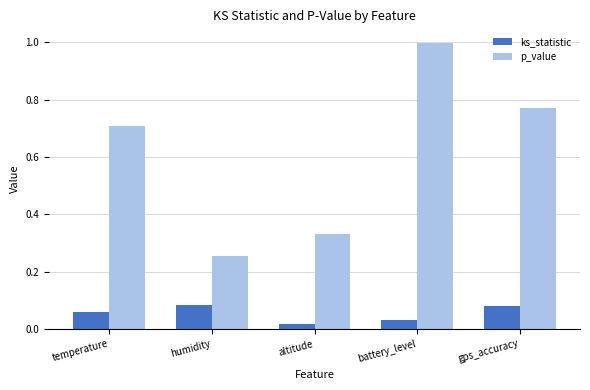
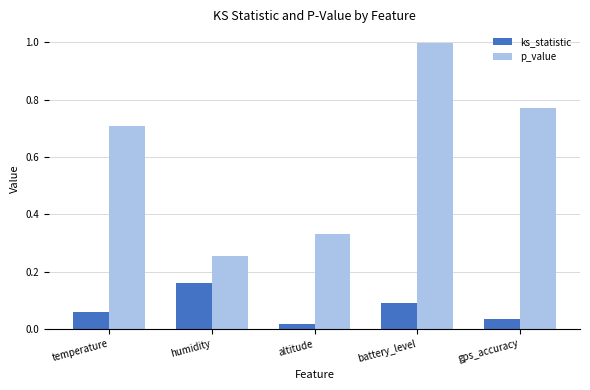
ks_statistic, humidity: 0.08 -> 0.16
ks_statistic, battery_level: 0.03 -> 0.09
ks_statistic, gps_accuracy: 0.08 -> 0.03
